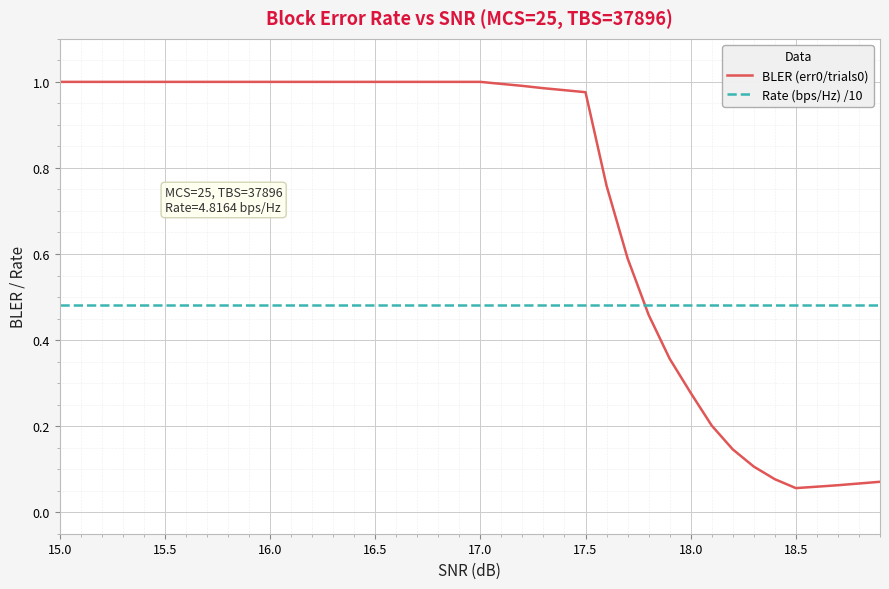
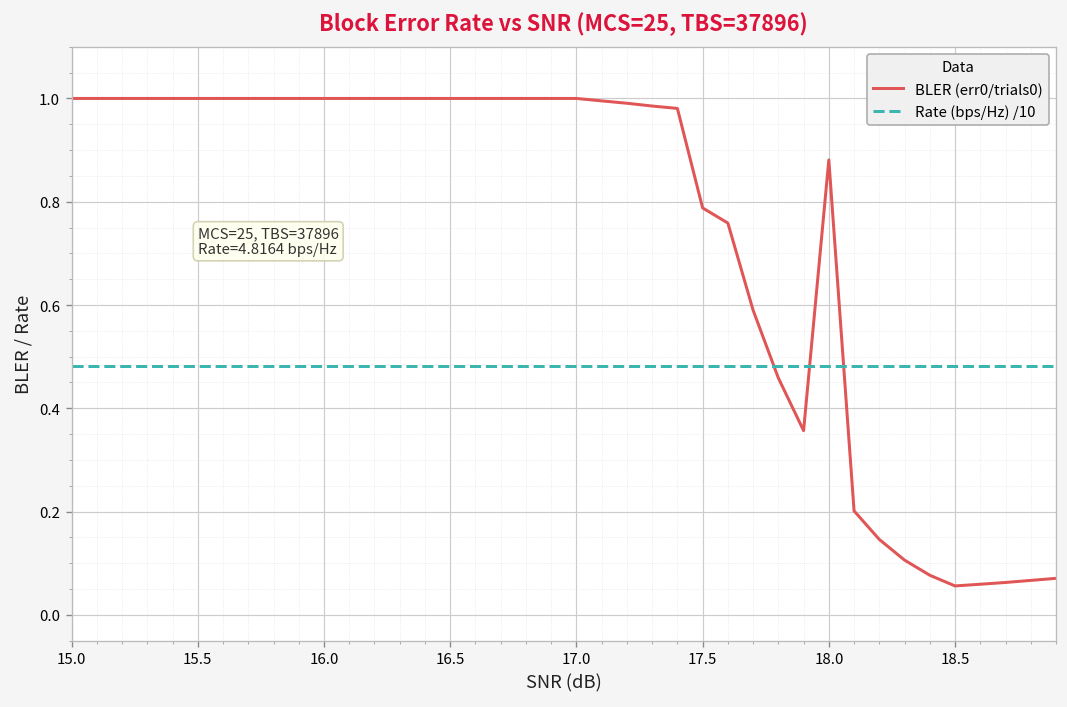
BLER (err0/trials0), 17.5: 0.98 -> 0.79
BLER (err0/trials0), 18.0: 0.28 -> 0.88
